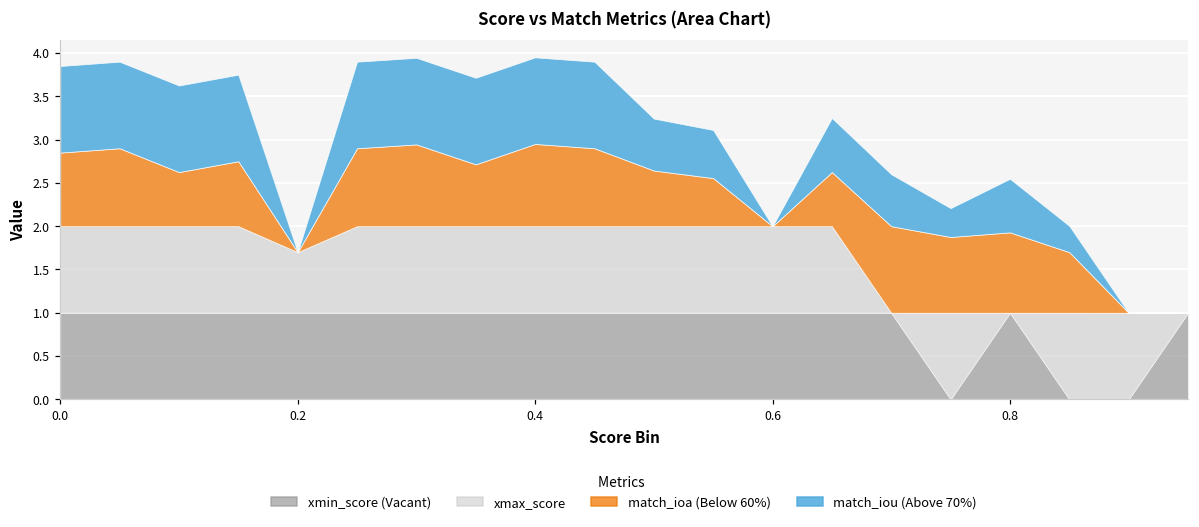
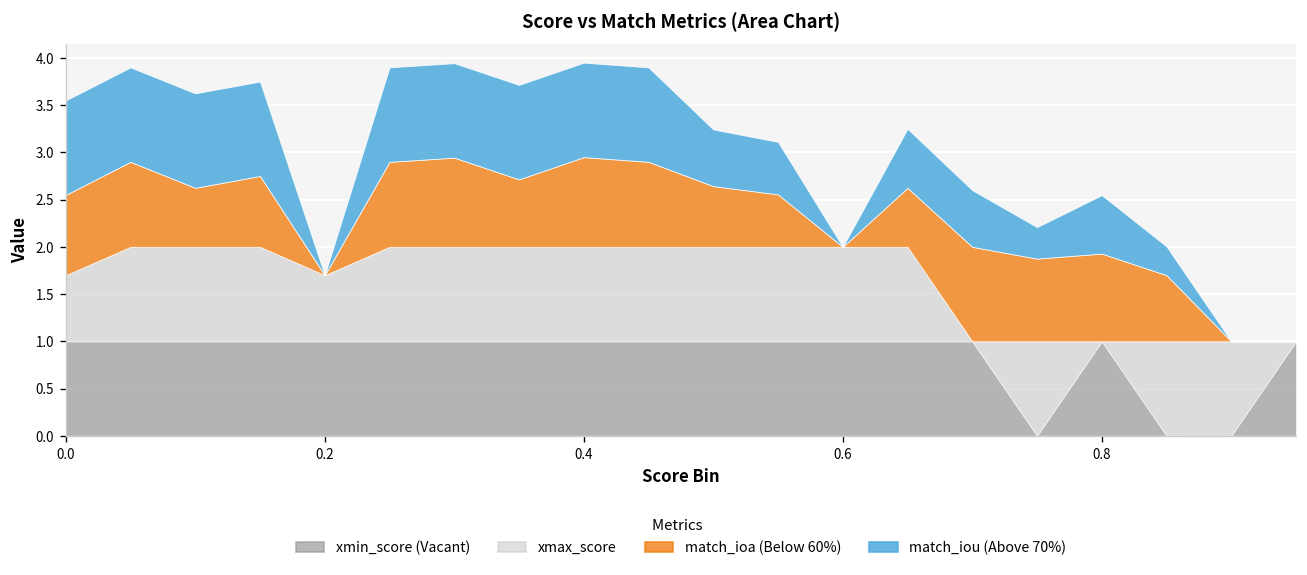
xmax_score, 0.0: 1.0 -> 0.7
